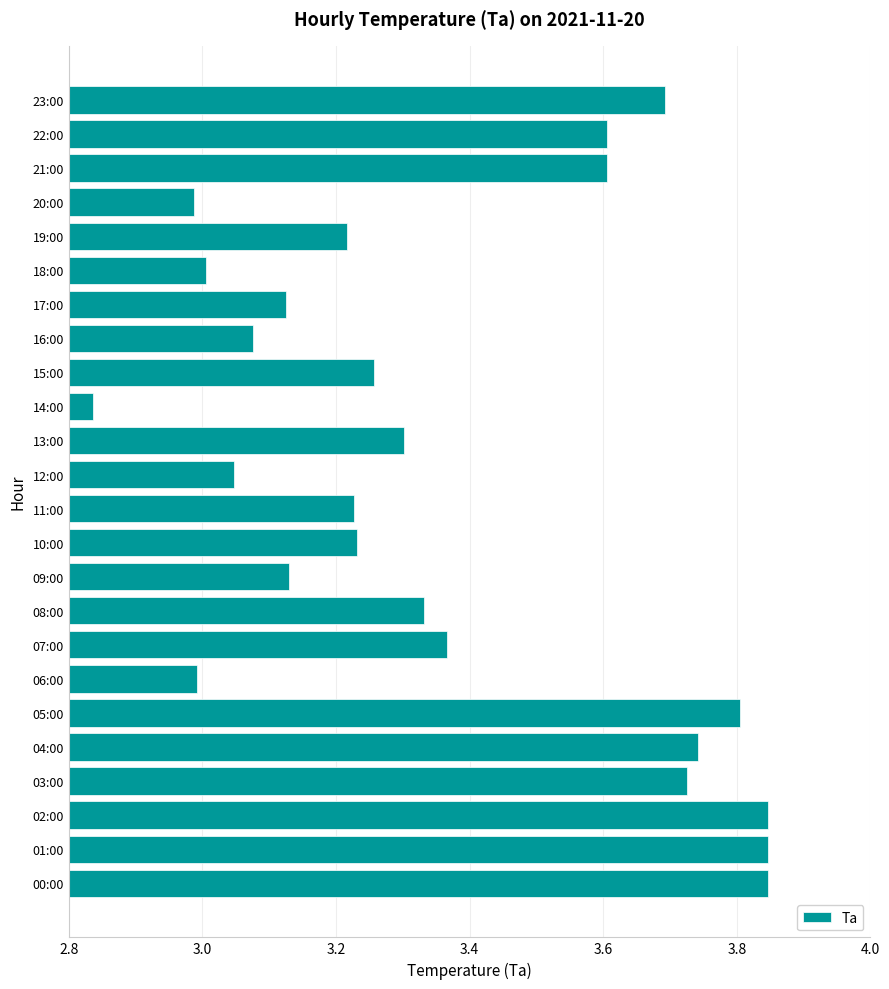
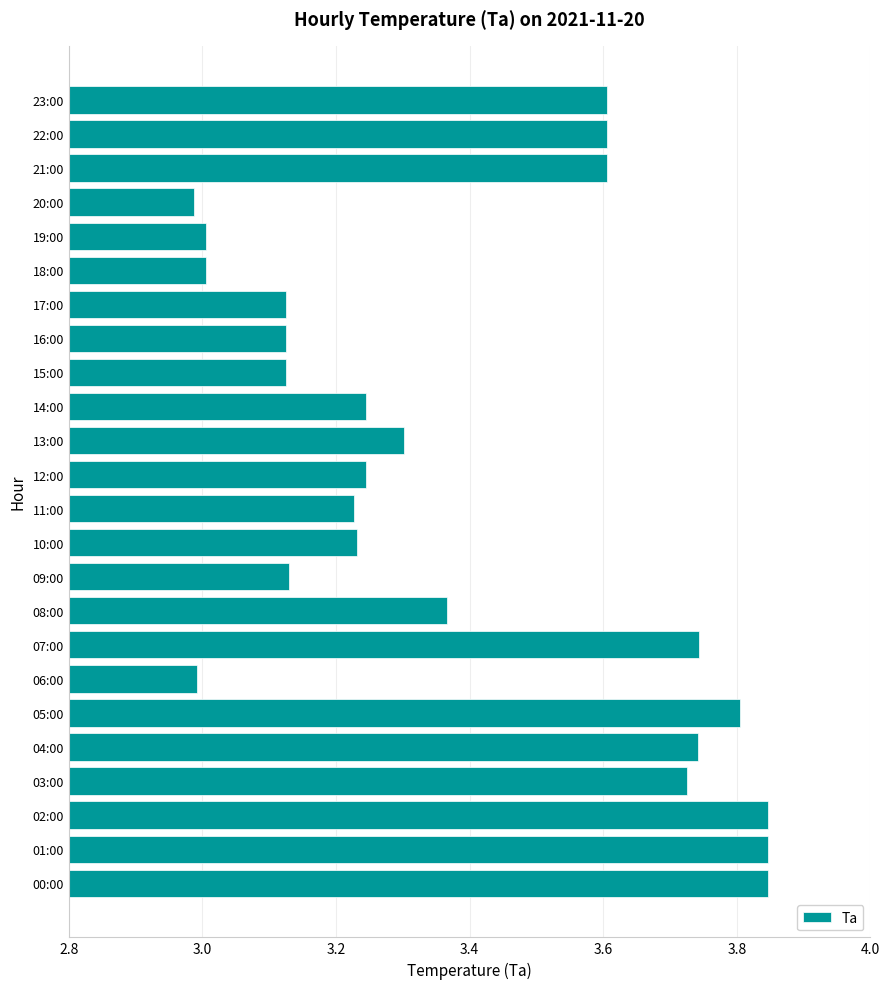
23:00: 3.69 -> 3.61
19:00: 3.22 -> 3.01
16:00: 3.08 -> 3.13
15:00: 3.26 -> 3.13
14:00: 2.84 -> 3.25
12:00: 3.05 -> 3.25
08:00: 3.33 -> 3.37
07:00: 3.37 -> 3.74
